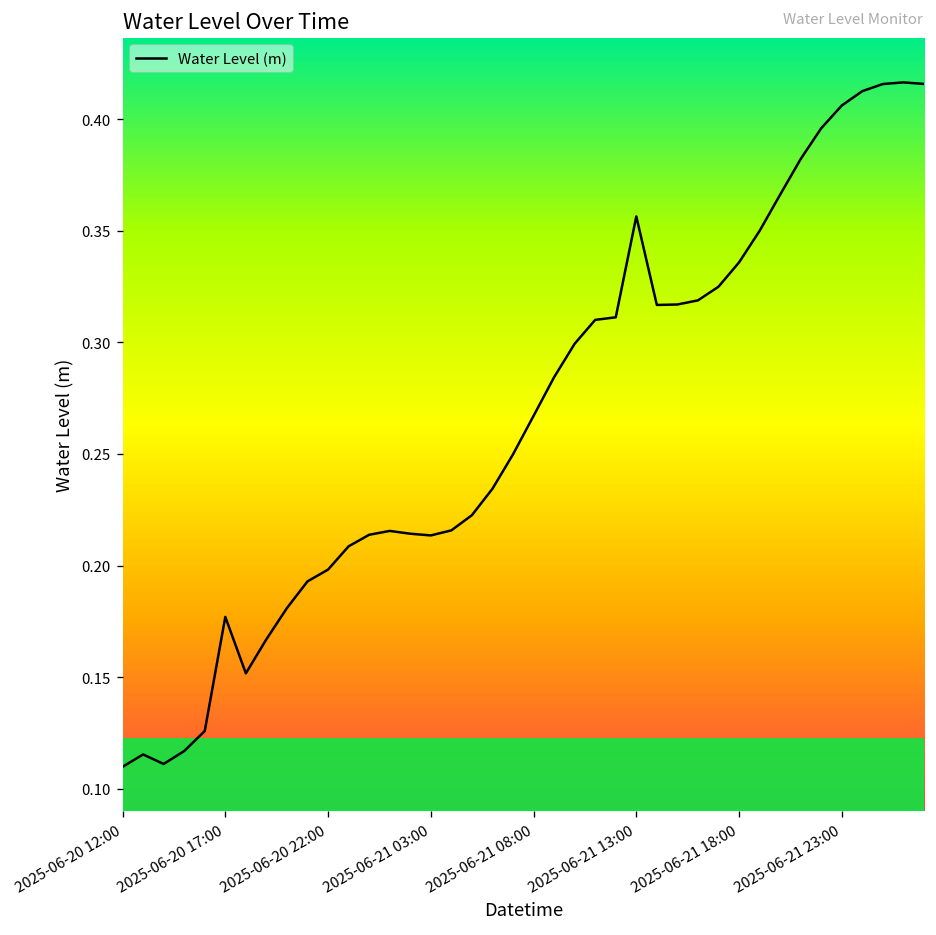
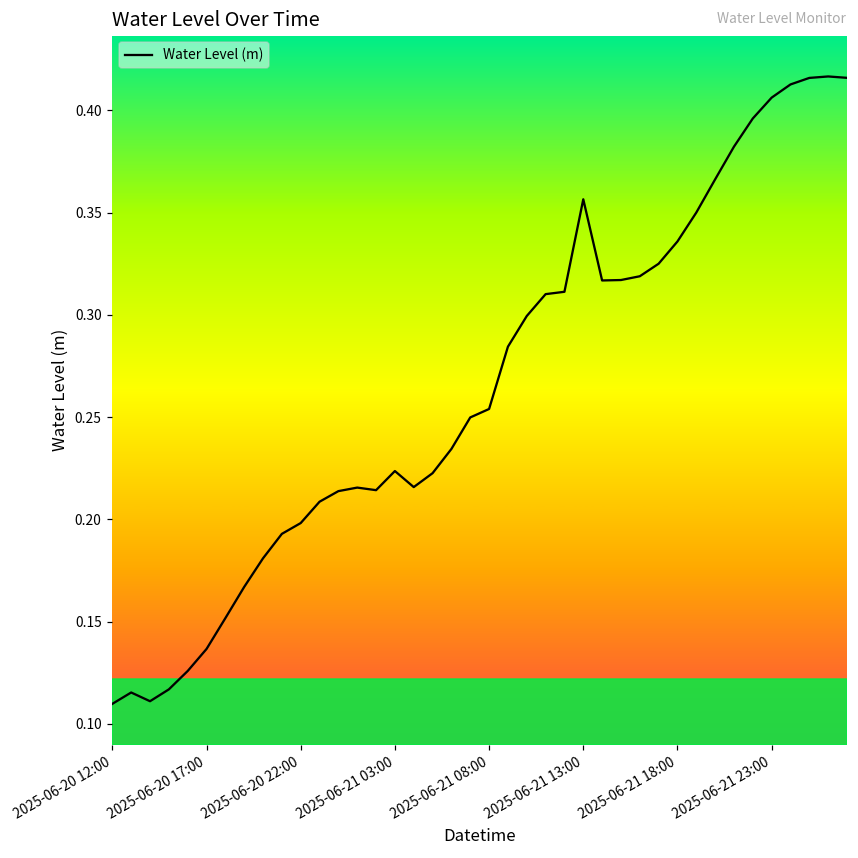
2025-06-20 17:00: 0.177 -> 0.137
2025-06-21 03:00: 0.213 -> 0.224
2025-06-21 08:00: 0.267 -> 0.254
